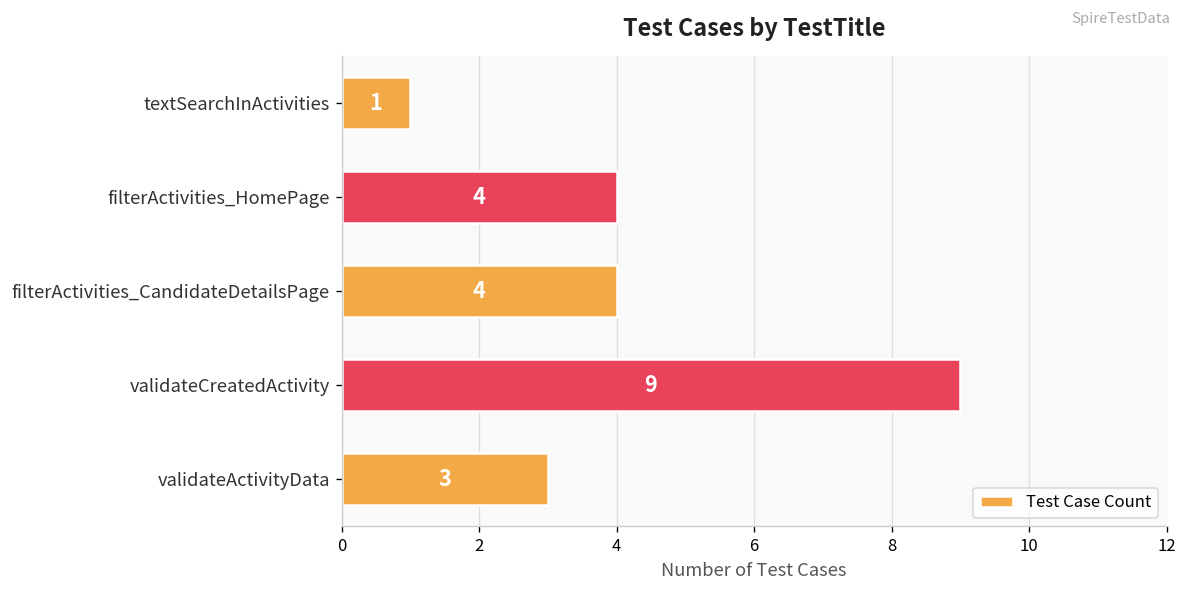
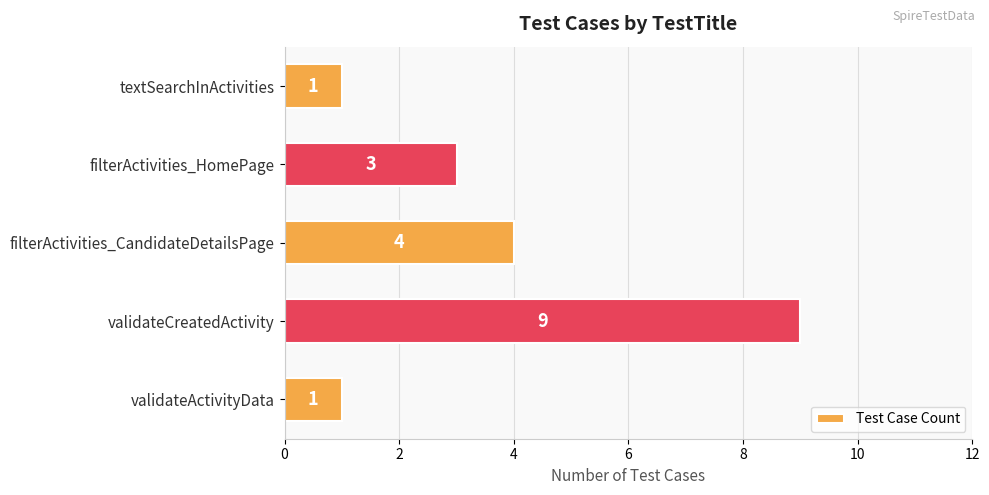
filterActivities_HomePage: 4 -> 3
validateActivityData: 3 -> 1
